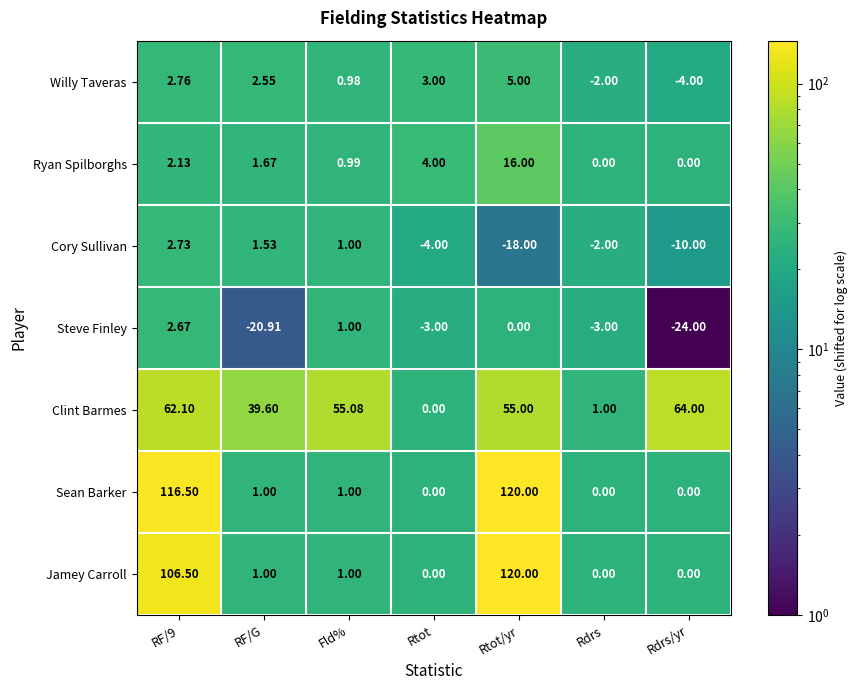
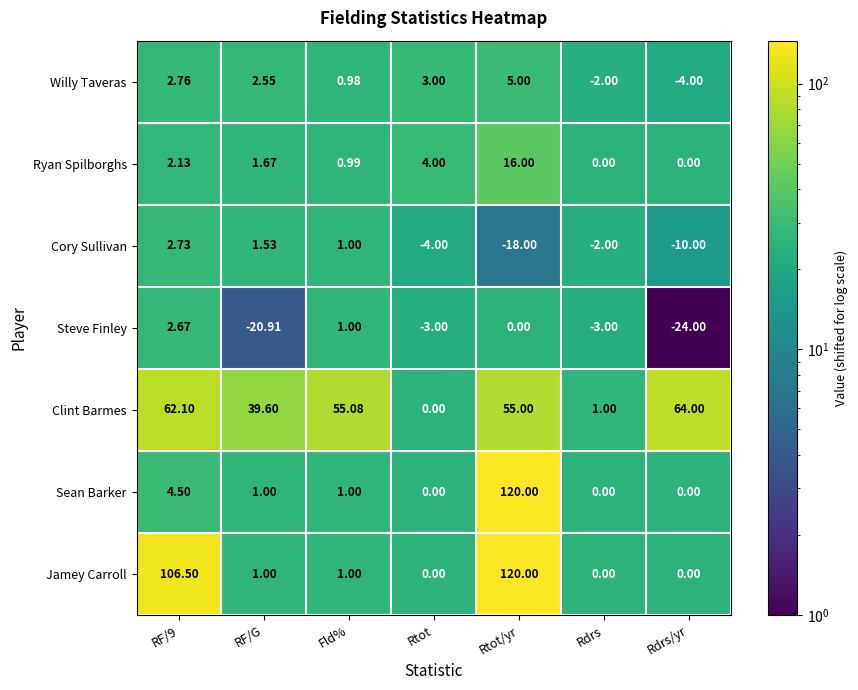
Sean Barker, RF/9: 116.50 -> 4.50
